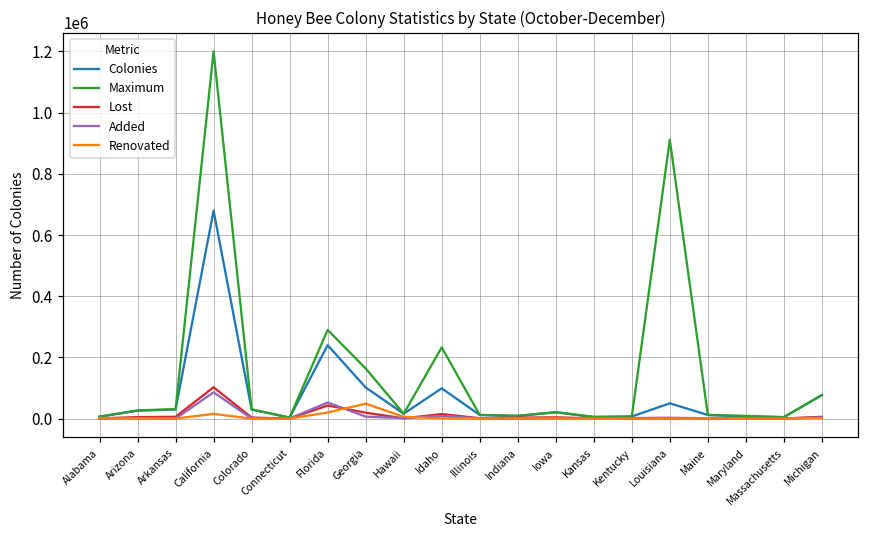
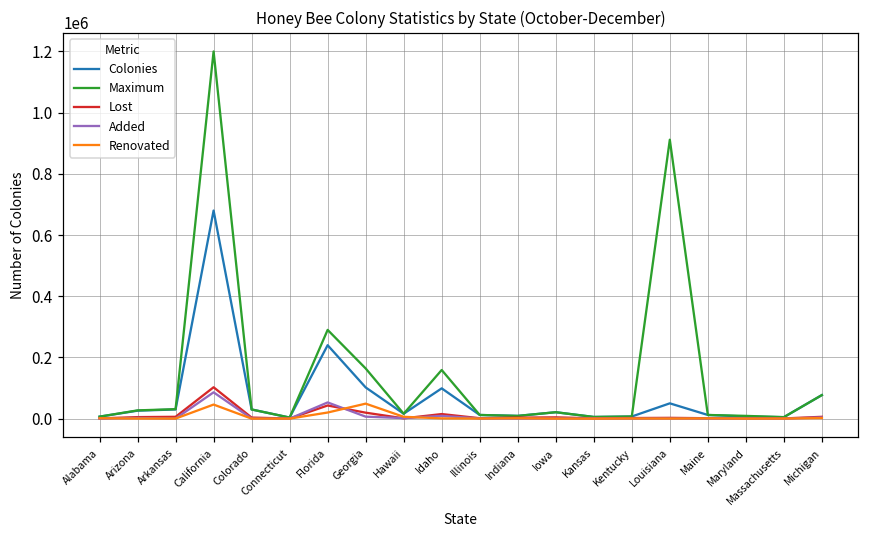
Renovated, California: 20000 -> 50000
Maximum, Idaho: 230000 -> 160000
